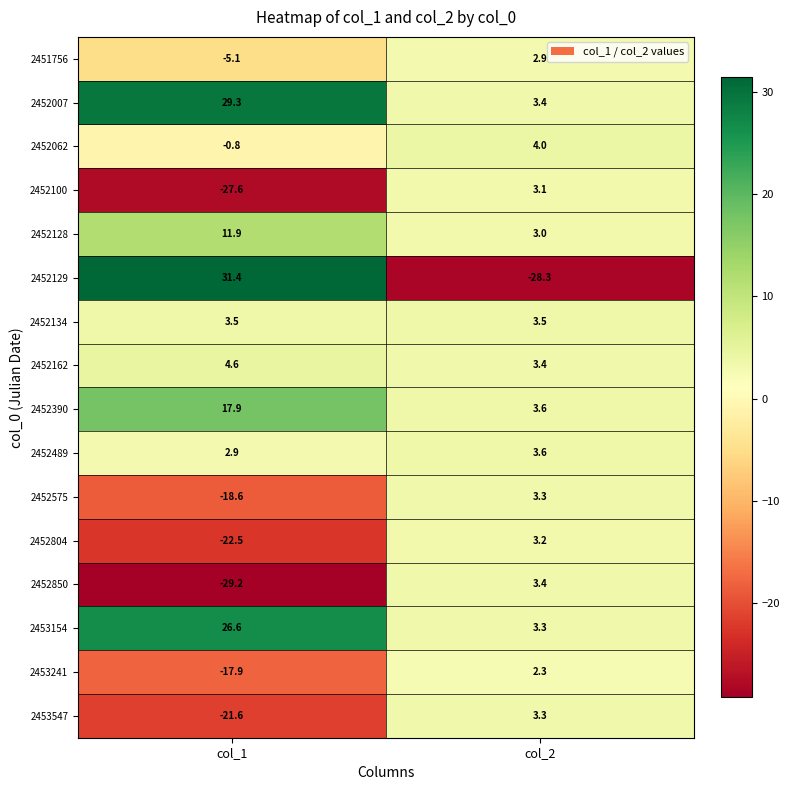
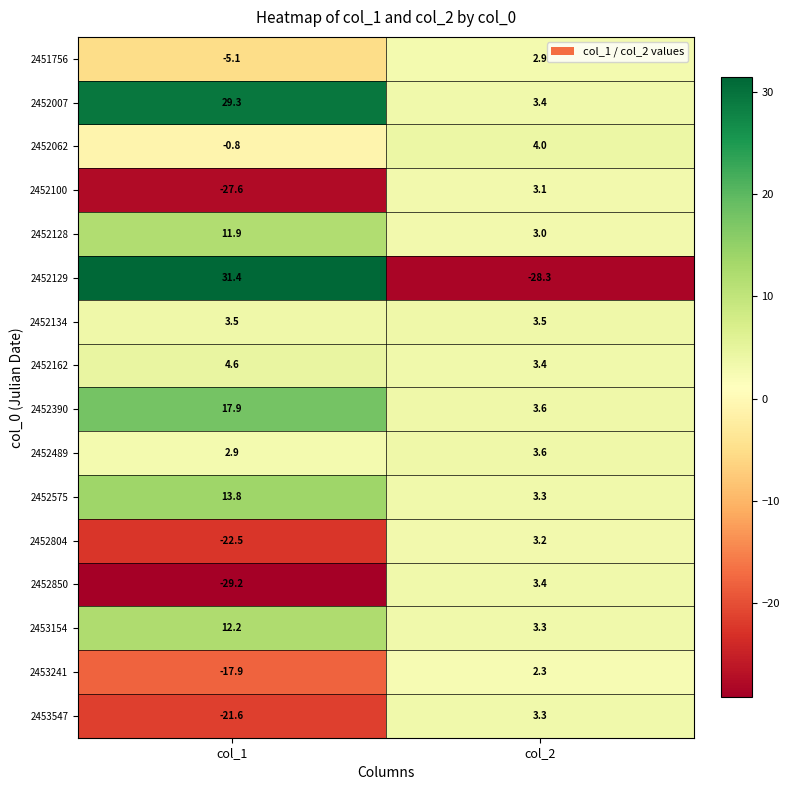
2452575, col_1: -18.6 -> 13.8
2453154, col_1: 26.6 -> 12.2
